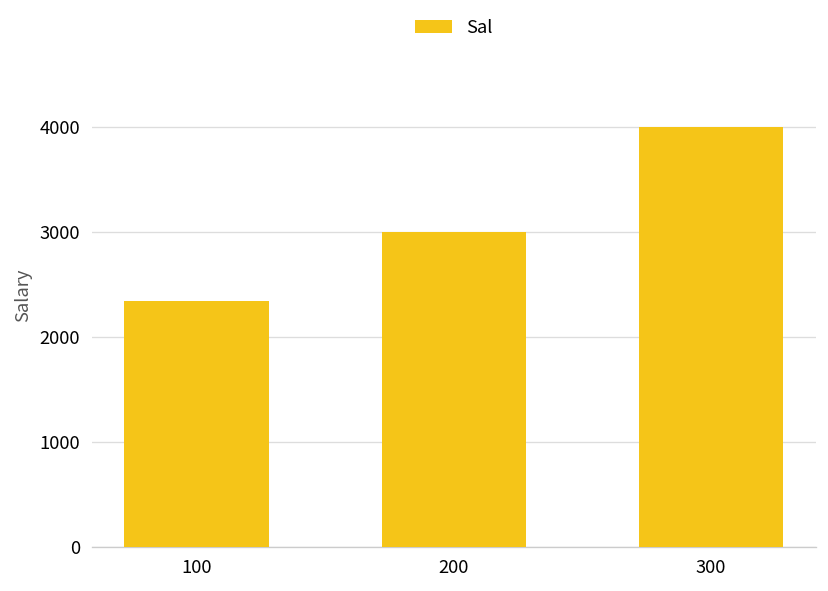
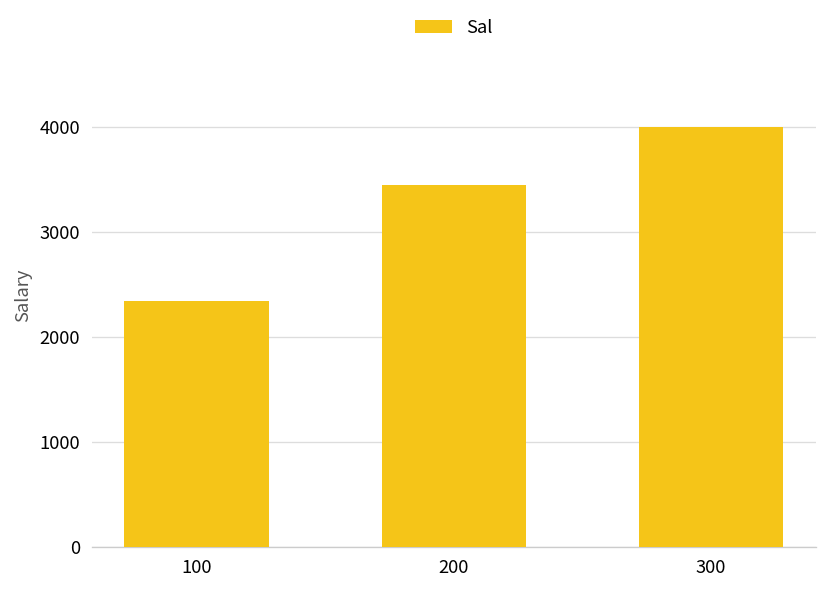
200: 3000 -> 3400
